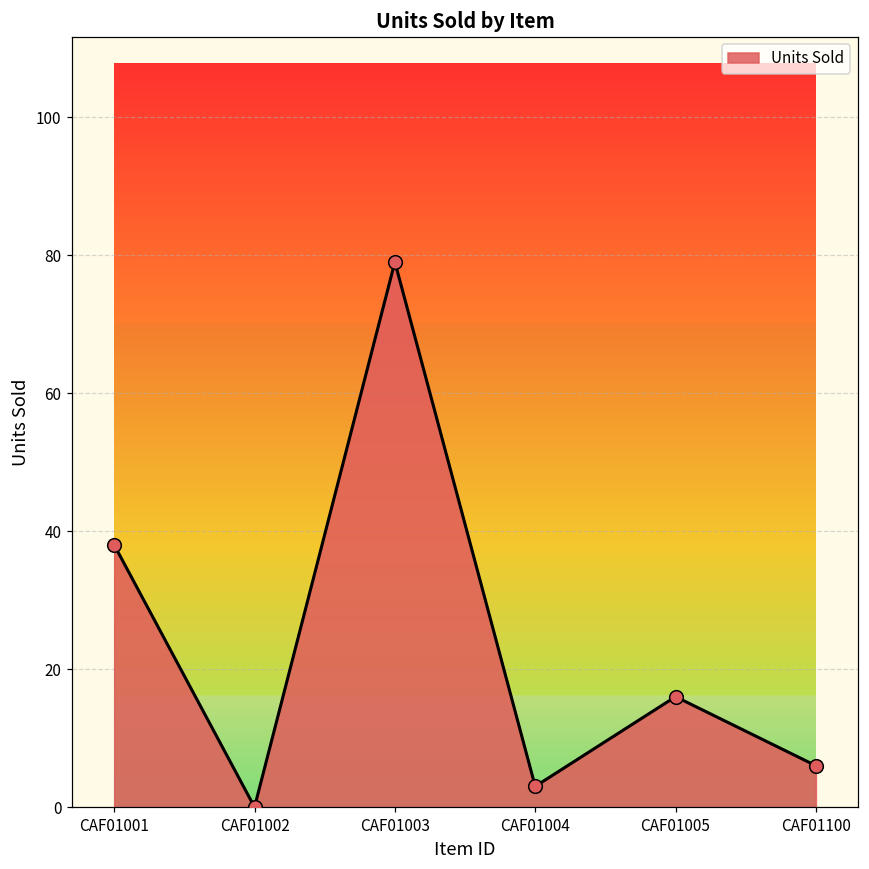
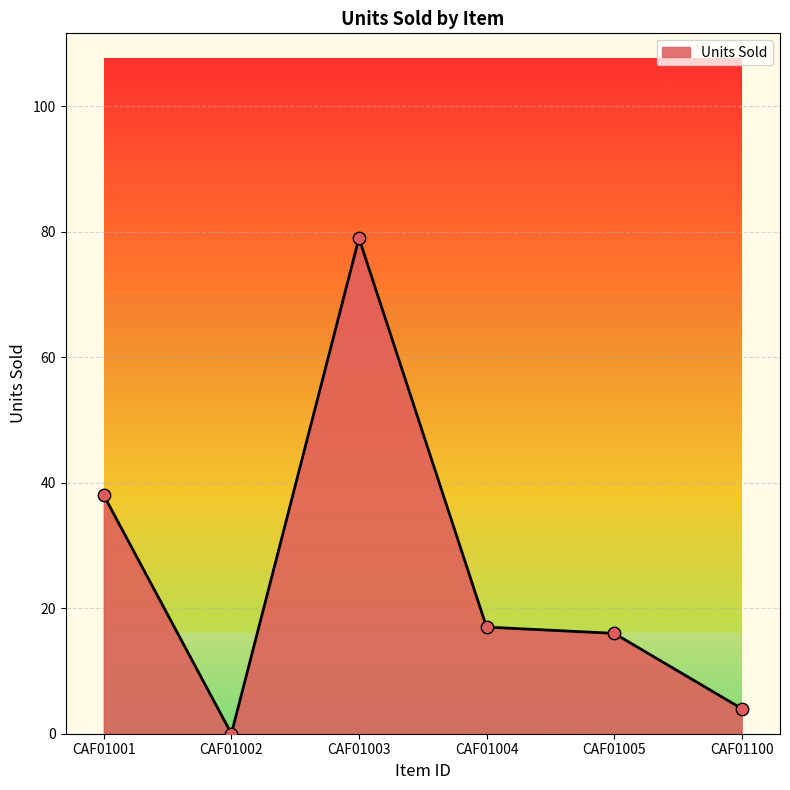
CAF01004: 3 -> 17
CAF01100: 6 -> 4
